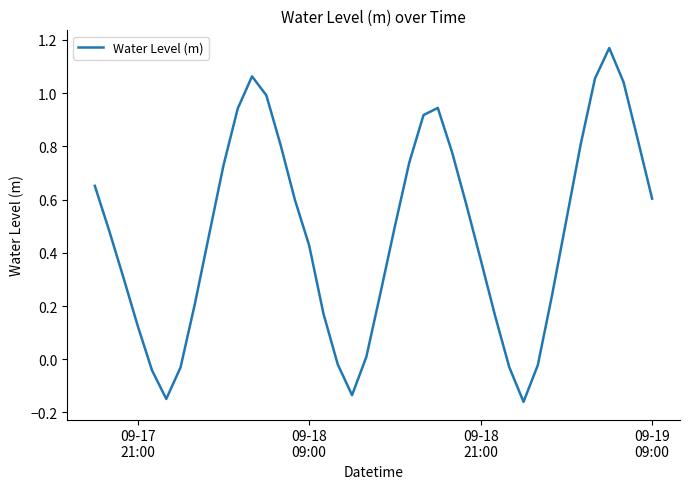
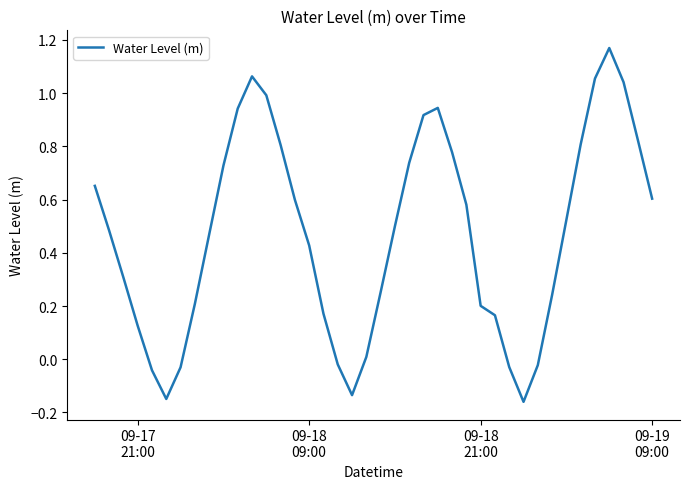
09-18 21:00: 0.37 -> 0.20
